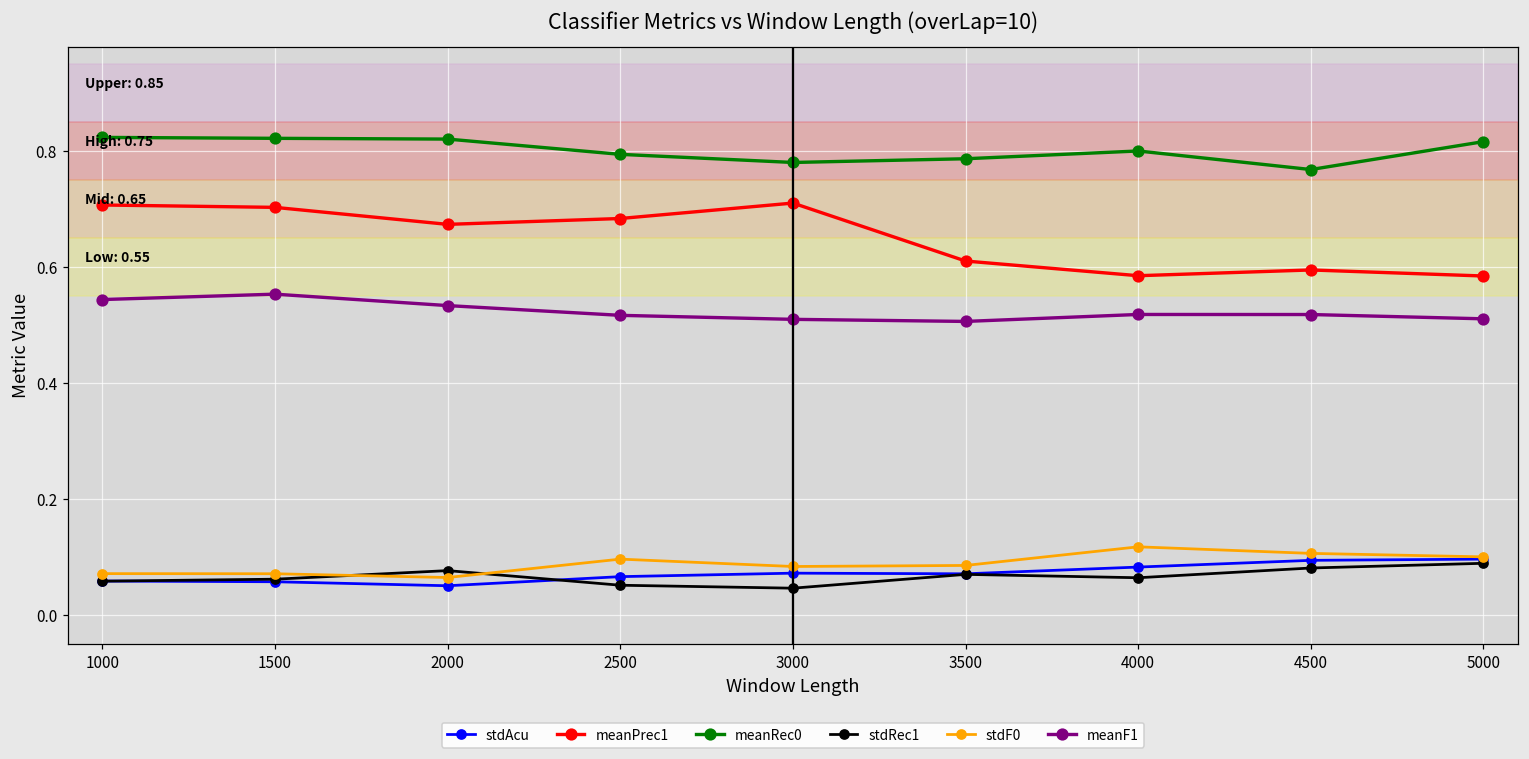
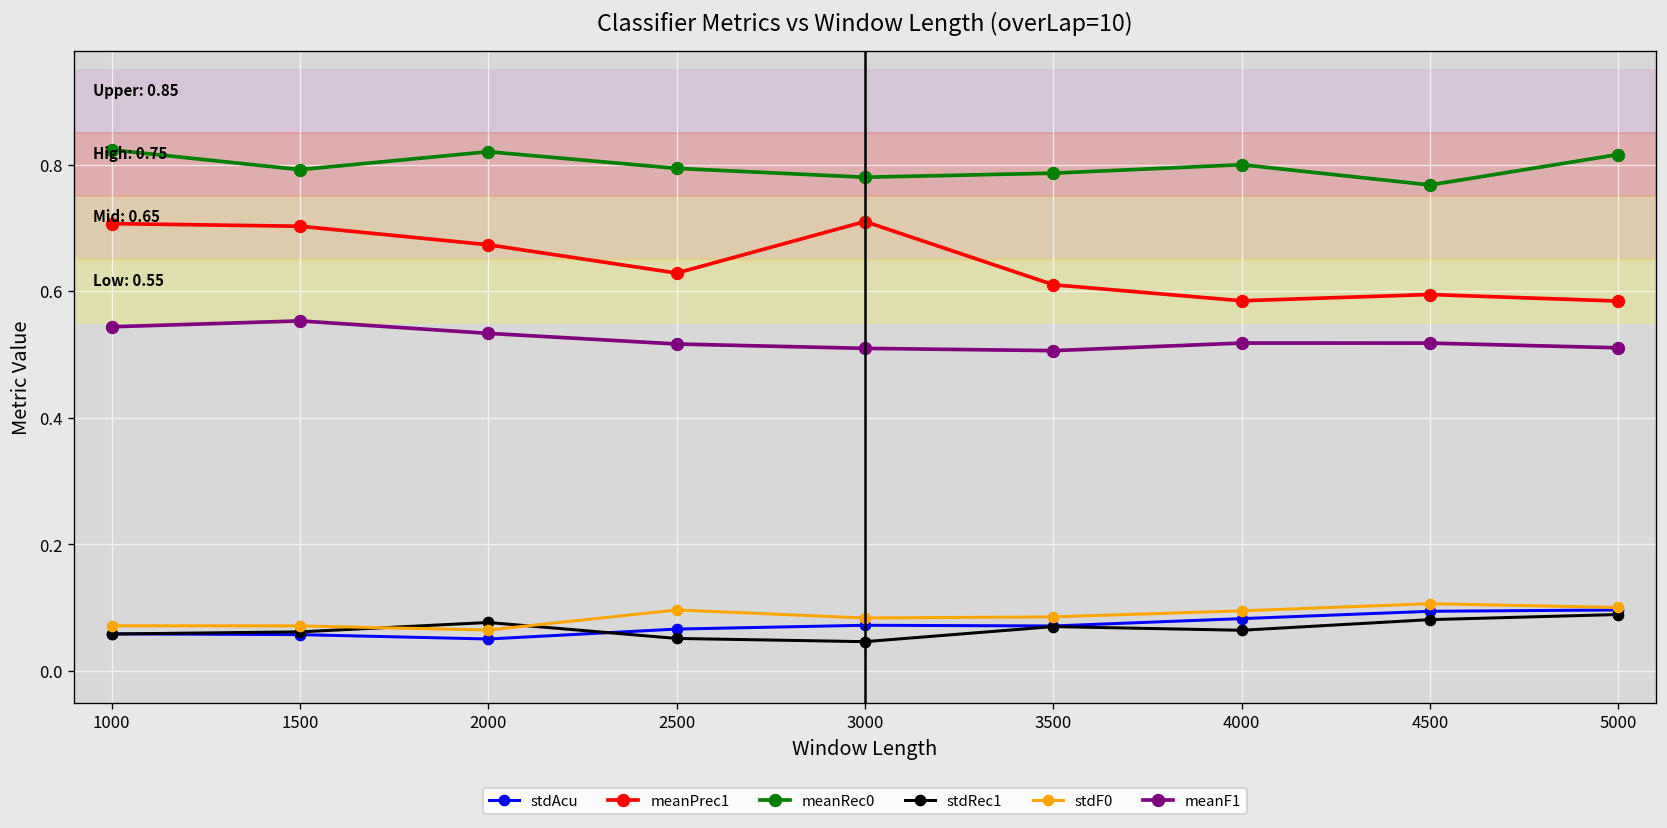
meanRec0, 1500: 0.82 -> 0.79
meanPrec1, 2500: 0.68 -> 0.63
stdF0, 4000: 0.12 -> 0.10
